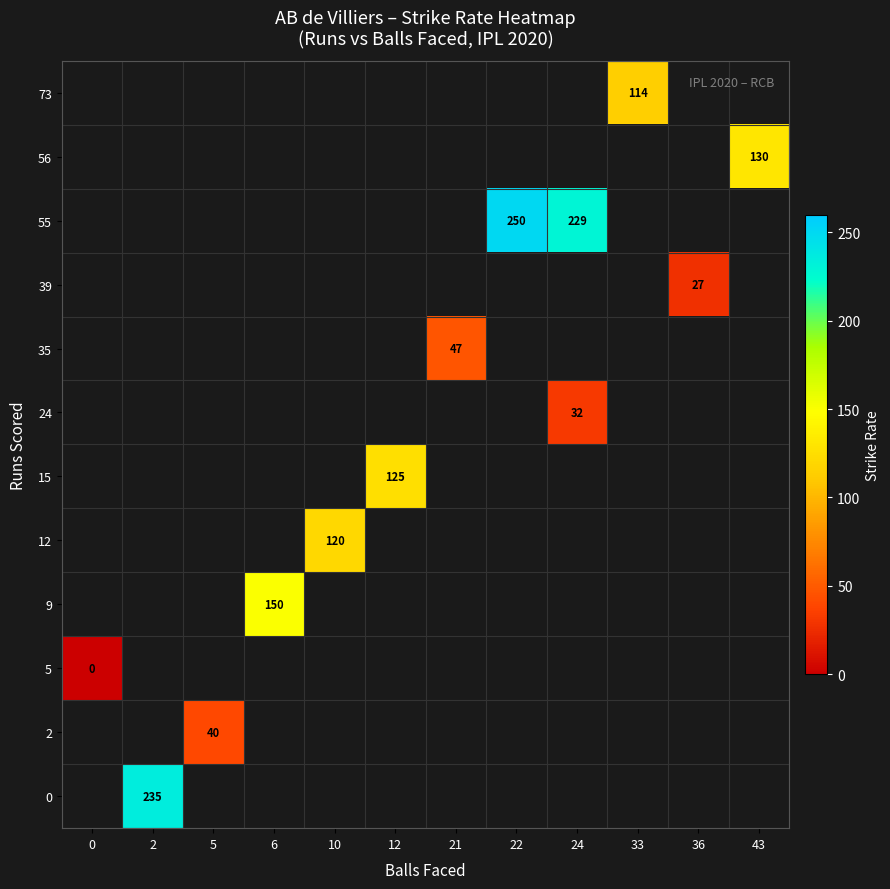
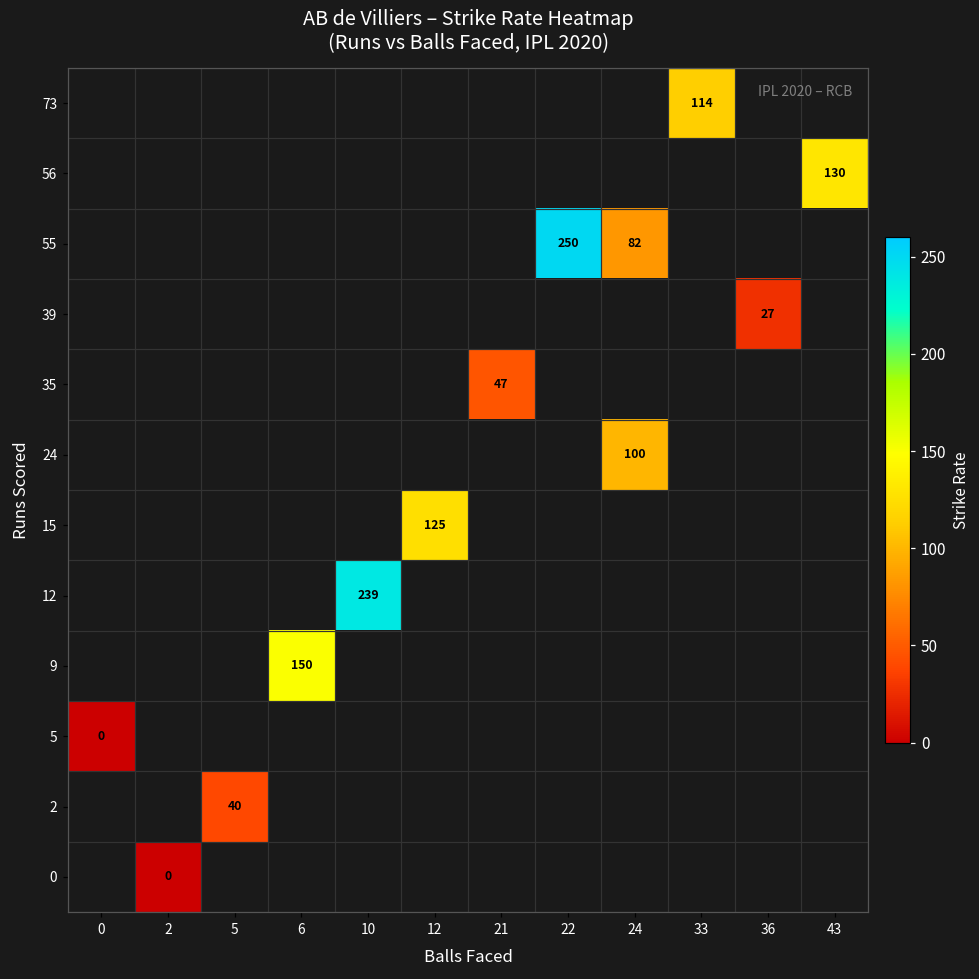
55, 24: 229 -> 82
24, 24: 32 -> 100
12, 10: 120 -> 239
0, 2: 235 -> 0
